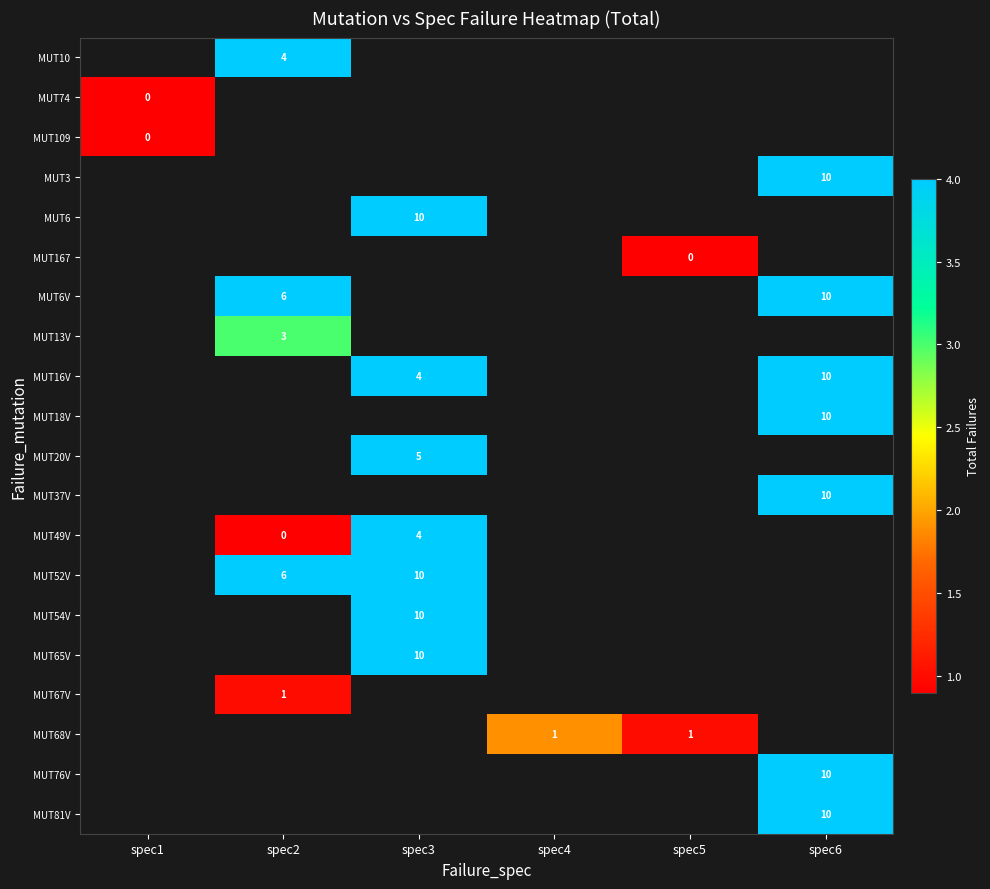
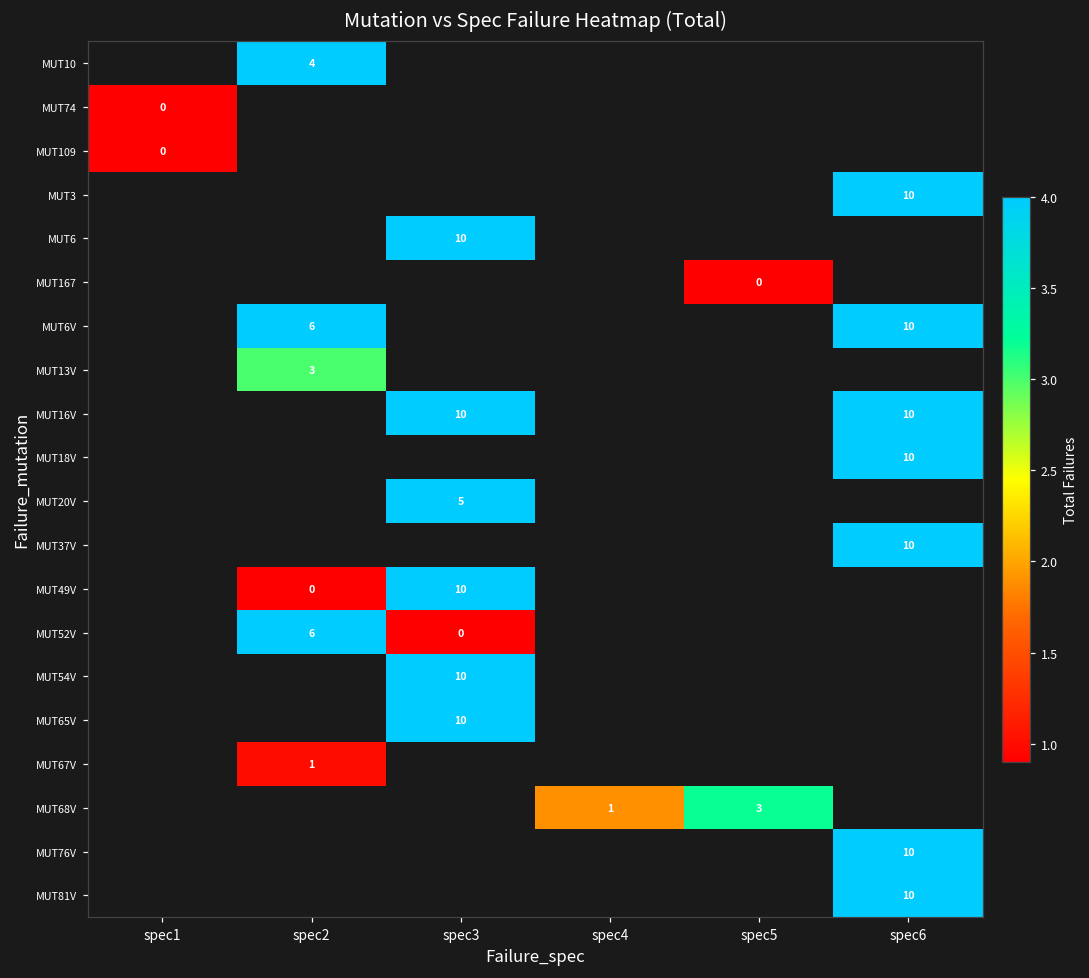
MUT16V, spec3: 4 -> 10
MUT49V, spec3: 4 -> 10
MUT52V, spec3: 10 -> 0
MUT68V, spec5: 1 -> 3
